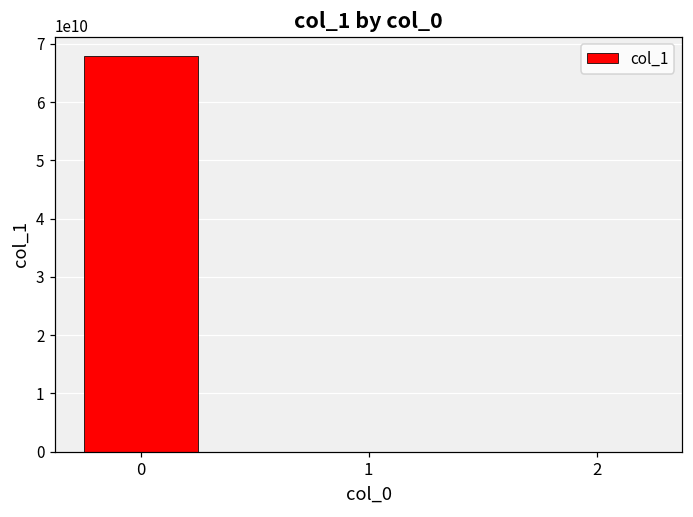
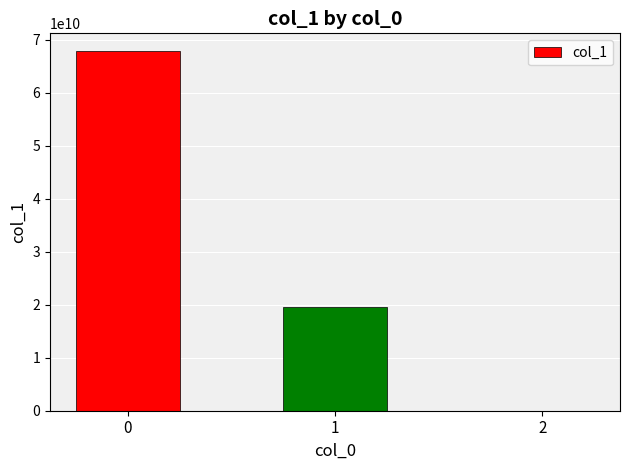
1: 0 -> 20000000000
